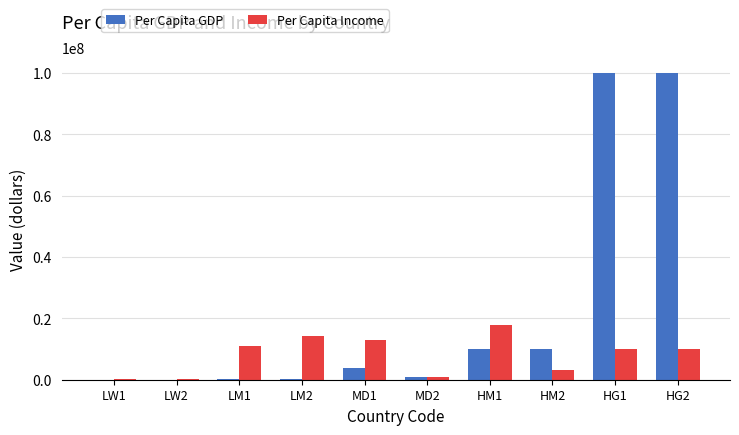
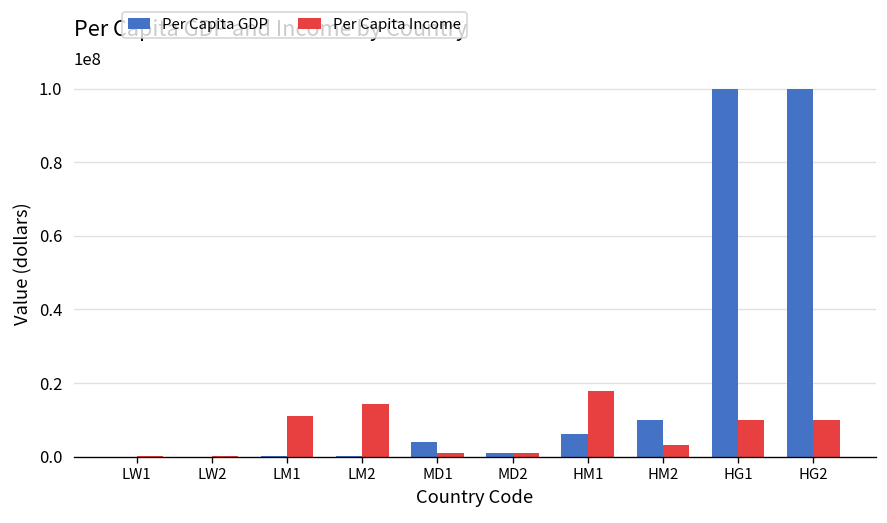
Per Capita Income, MD1: 13000000 -> 1000000
Per Capita GDP, HM1: 10000000 -> 6000000
